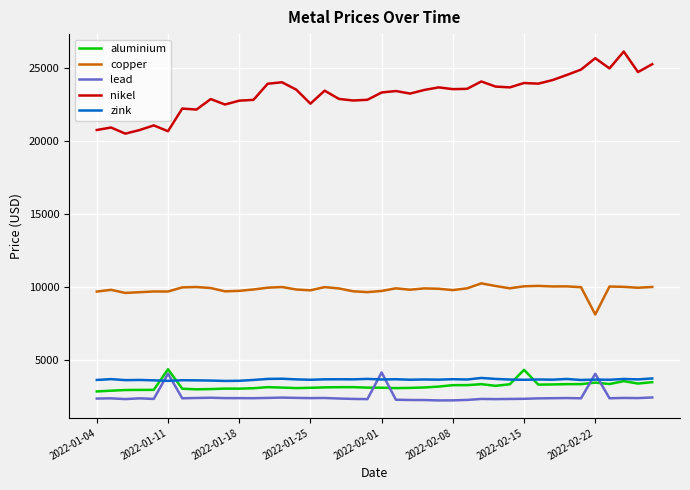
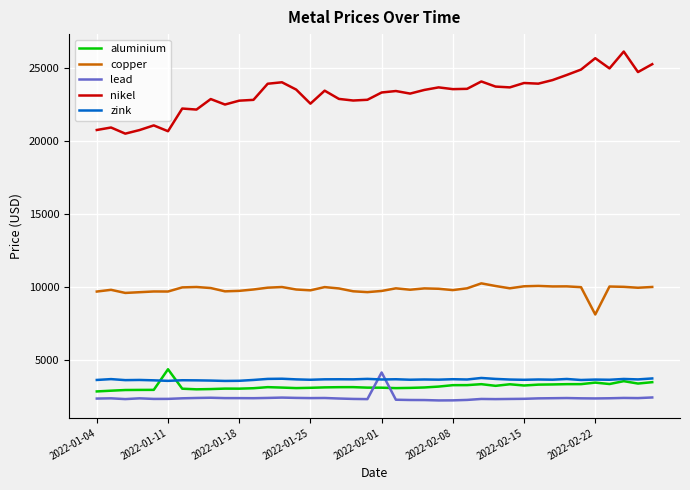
lead, 2022-01-11: 4000 -> 2300
aluminium, 2022-02-15: 4300 -> 3200
lead, 2022-02-22: 4000 -> 2300
